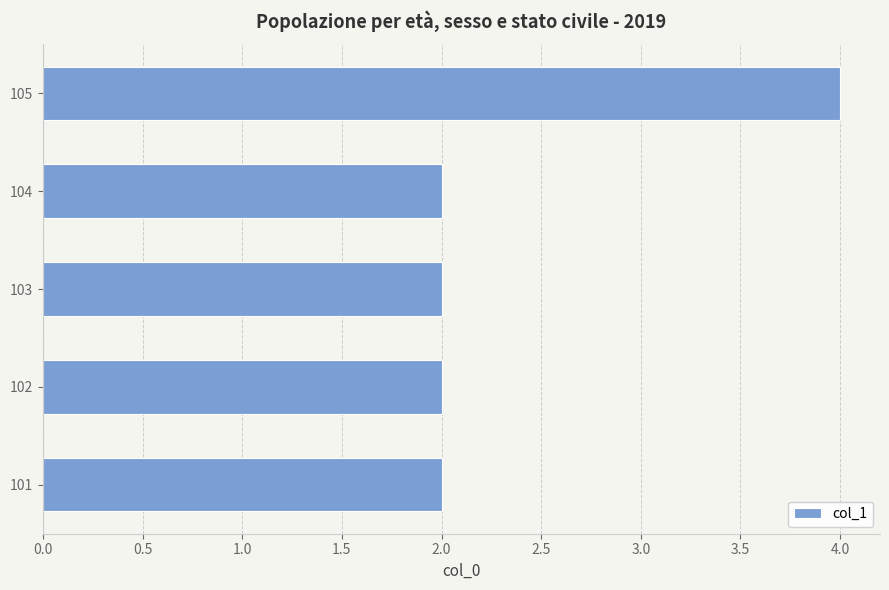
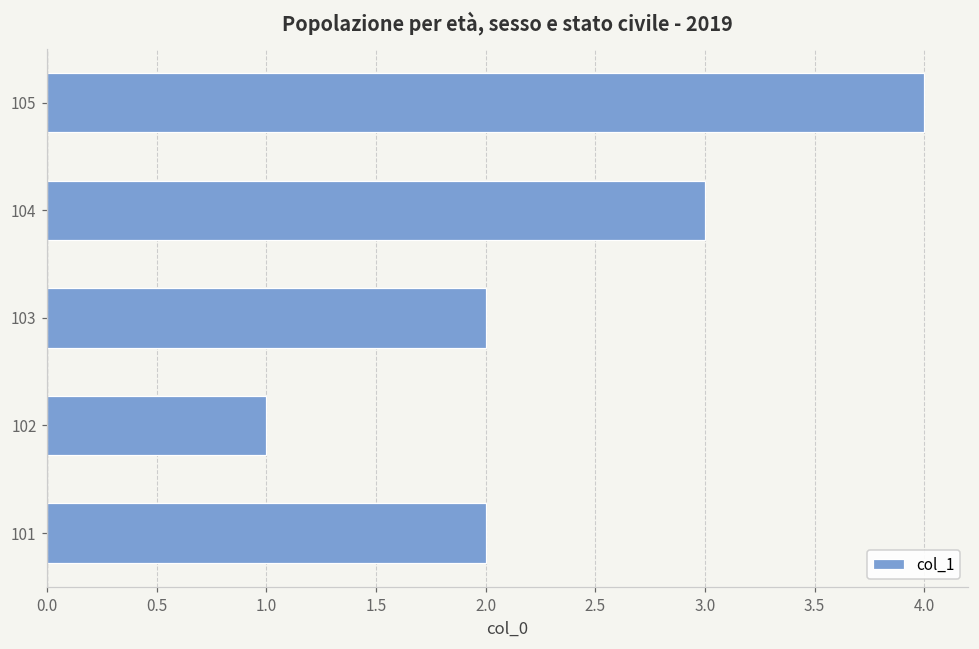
104: 2 -> 3
102: 2 -> 1
